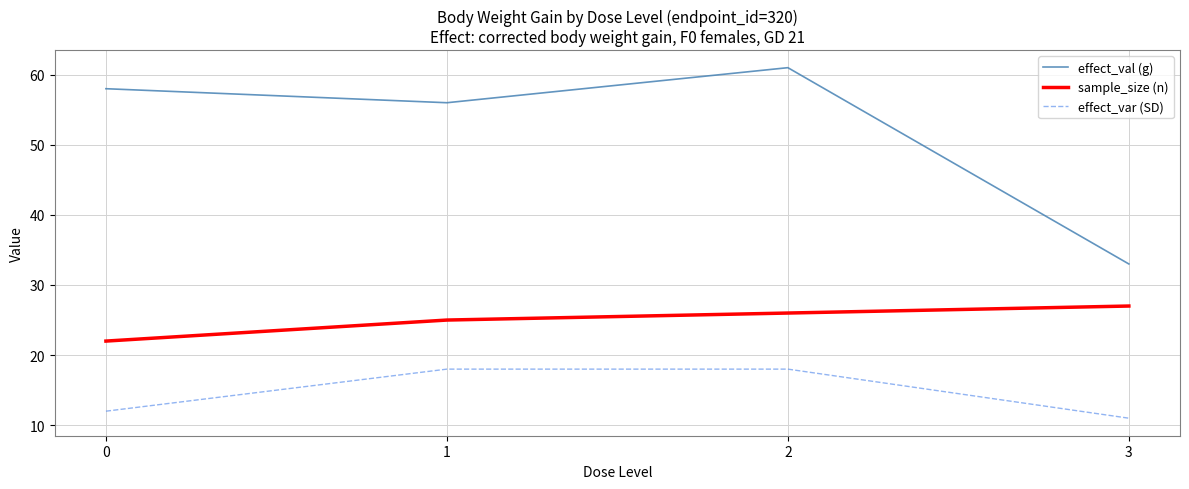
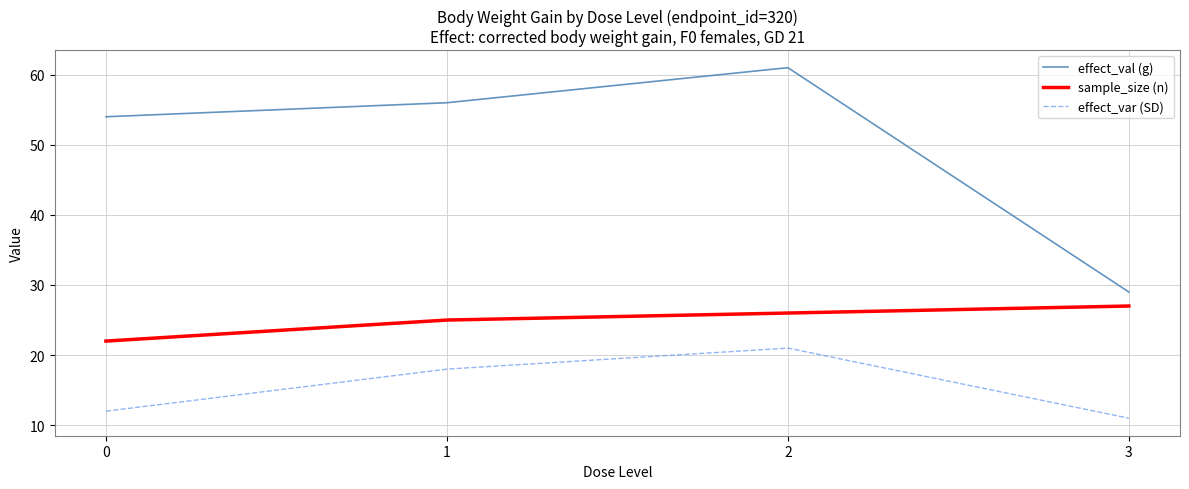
effect_val (g), 0: 58 -> 54
effect_var (SD), 2: 18 -> 21
effect_val (g), 3: 33 -> 29
